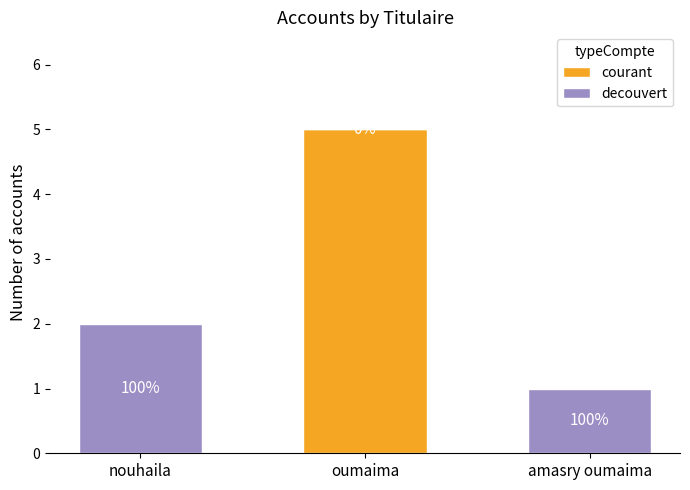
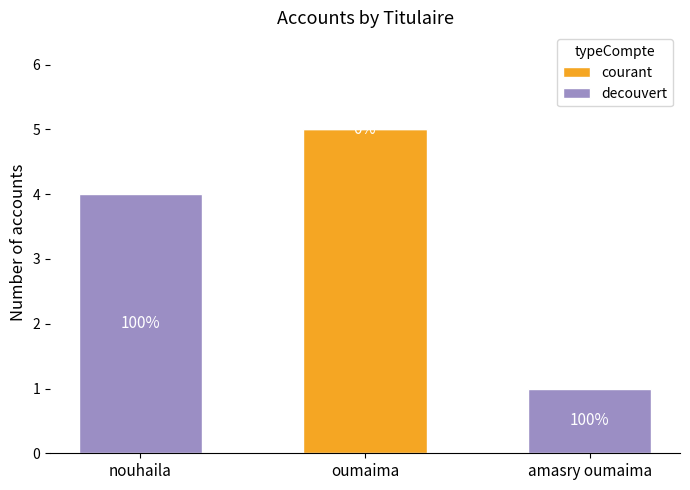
decouvert, nouhaila: 2 -> 4
